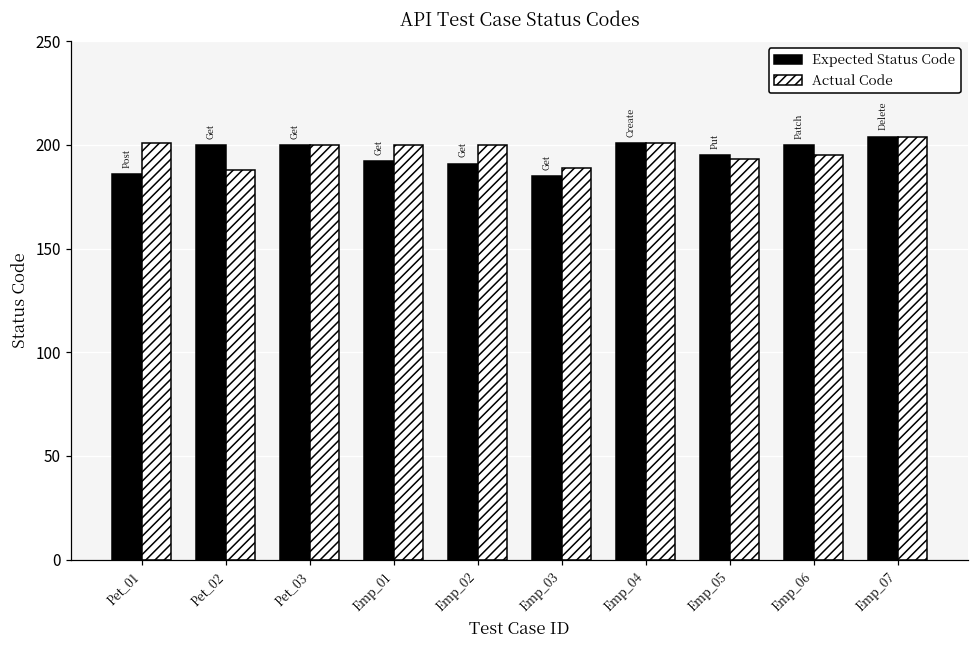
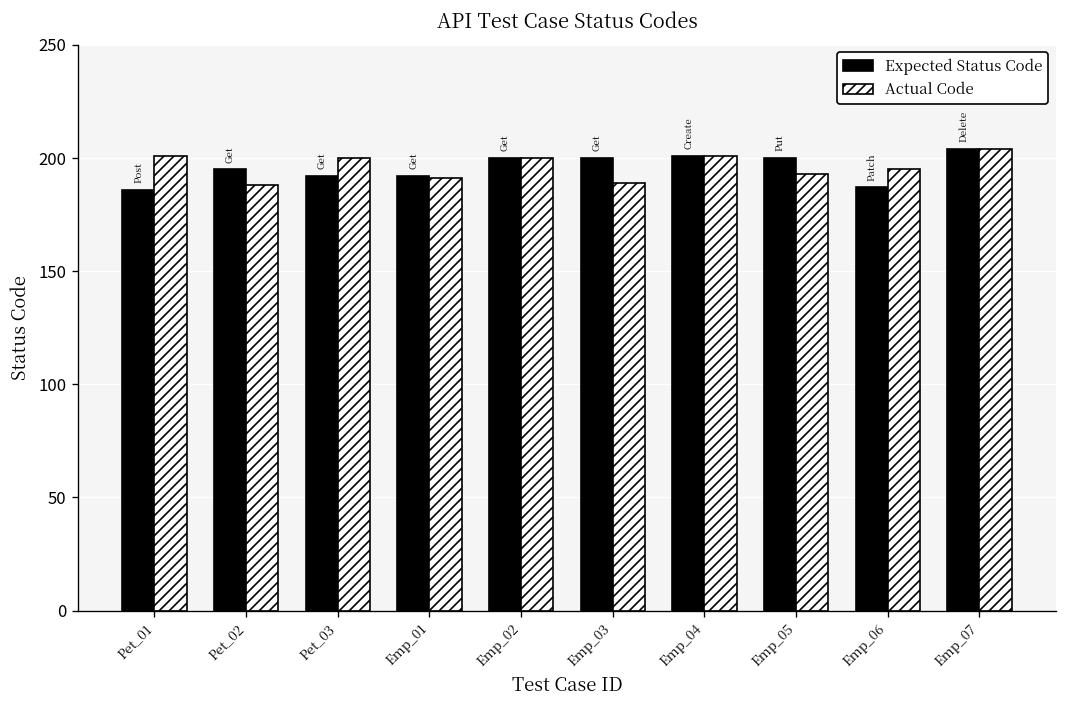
Expected Status Code, Pet_02: 200 -> 195
Expected Status Code, Pet_03: 200 -> 192
Actual Code, Emp_01: 200 -> 191
Expected Status Code, Emp_02: 191 -> 200
Expected Status Code, Emp_03: 185 -> 200
Expected Status Code, Emp_05: 195 -> 200
Expected Status Code, Emp_06: 200 -> 187
